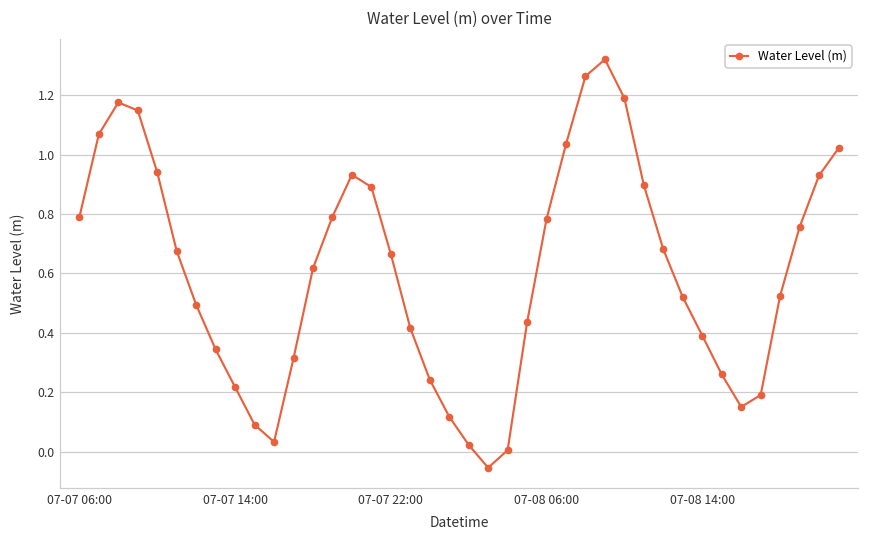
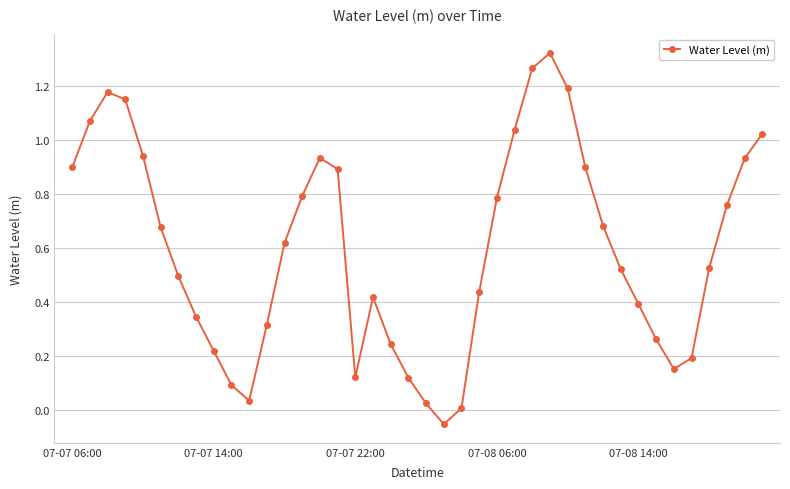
07-07 06:00: 0.79 -> 0.90
07-07 22:00: 0.67 -> 0.12
